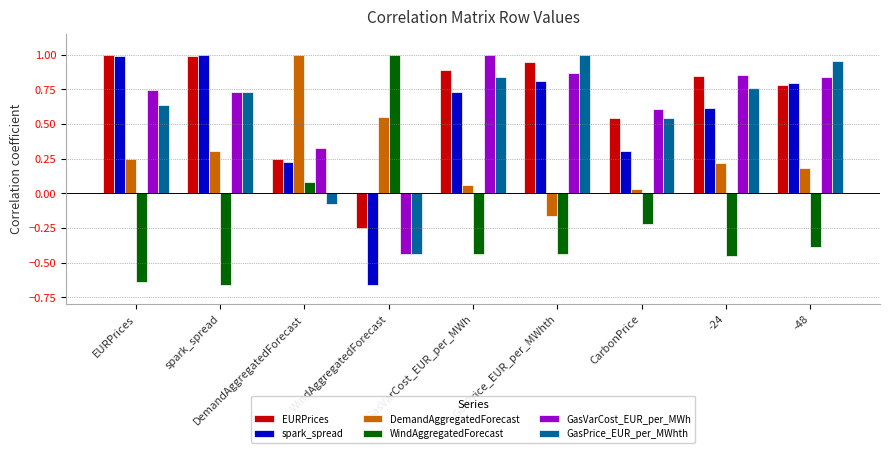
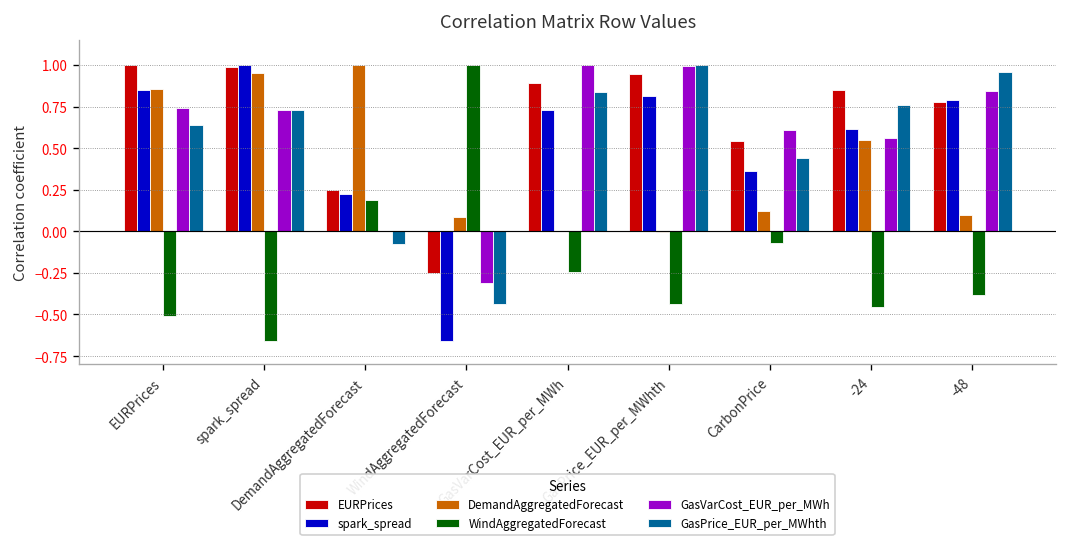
spark_spread, EURPrices: 0.99 -> 0.85
DemandAggregatedForecast, EURPrices: 0.25 -> 0.86
WindAggregatedForecast, EURPrices: -0.64 -> -0.51
DemandAggregatedForecast, spark_spread: 0.30 -> 0.95
WindAggregatedForecast, DemandAggregatedForecast: 0.08 -> 0.19
GasVarCost_EUR_per_MWh, DemandAggregatedForecast: 0.33 -> 0.00
DemandAggregatedForecast, WindAggregatedForecast: 0.55 -> 0.08
GasVarCost_EUR_per_MWh, WindAggregatedForecast: -0.44 -> -0.31
DemandAggregatedForecast, GasVarCost_EUR_per_MWh: 0.06 -> 0.00
WindAggregatedForecast, GasVarCost_EUR_per_MWh: -0.44 -> -0.25
DemandAggregatedForecast, GasPrice_EUR_per_MWhth: -0.16 -> 0.00
GasVarCost_EUR_per_MWh, GasPrice_EUR_per_MWhth: 0.87 -> 1.00
spark_spread, CarbonPrice: 0.30 -> 0.36
DemandAggregatedForecast, CarbonPrice: 0.03 -> 0.12
WindAggregatedForecast, CarbonPrice: -0.23 -> -0.07
GasPrice_EUR_per_MWhth, CarbonPrice: 0.55 -> 0.44
DemandAggregatedForecast, -24: 0.22 -> 0.55
GasVarCost_EUR_per_MWh, -24: 0.86 -> 0.56
DemandAggregatedForecast, -48: 0.18 -> 0.10
